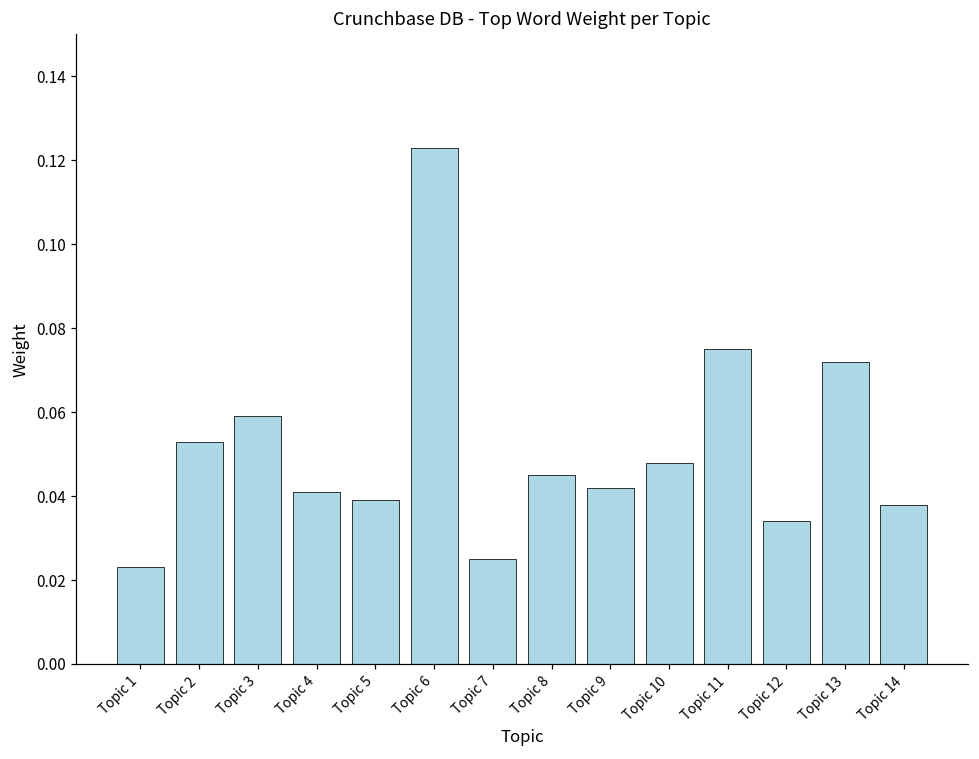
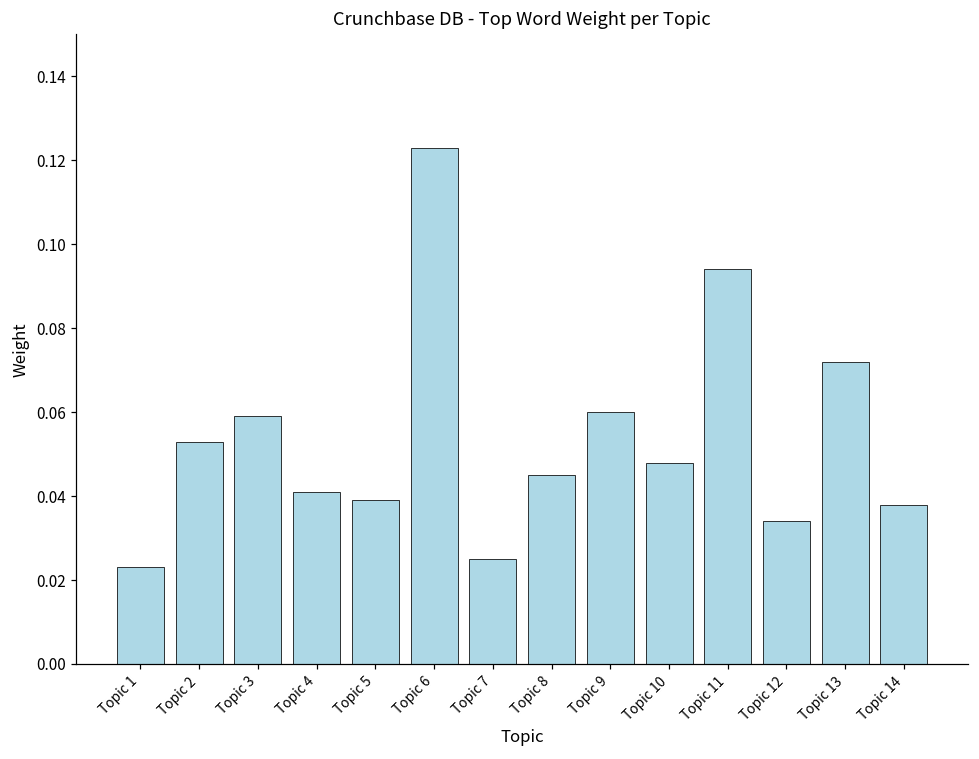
Topic 9: 0.042 -> 0.060
Topic 11: 0.075 -> 0.094
